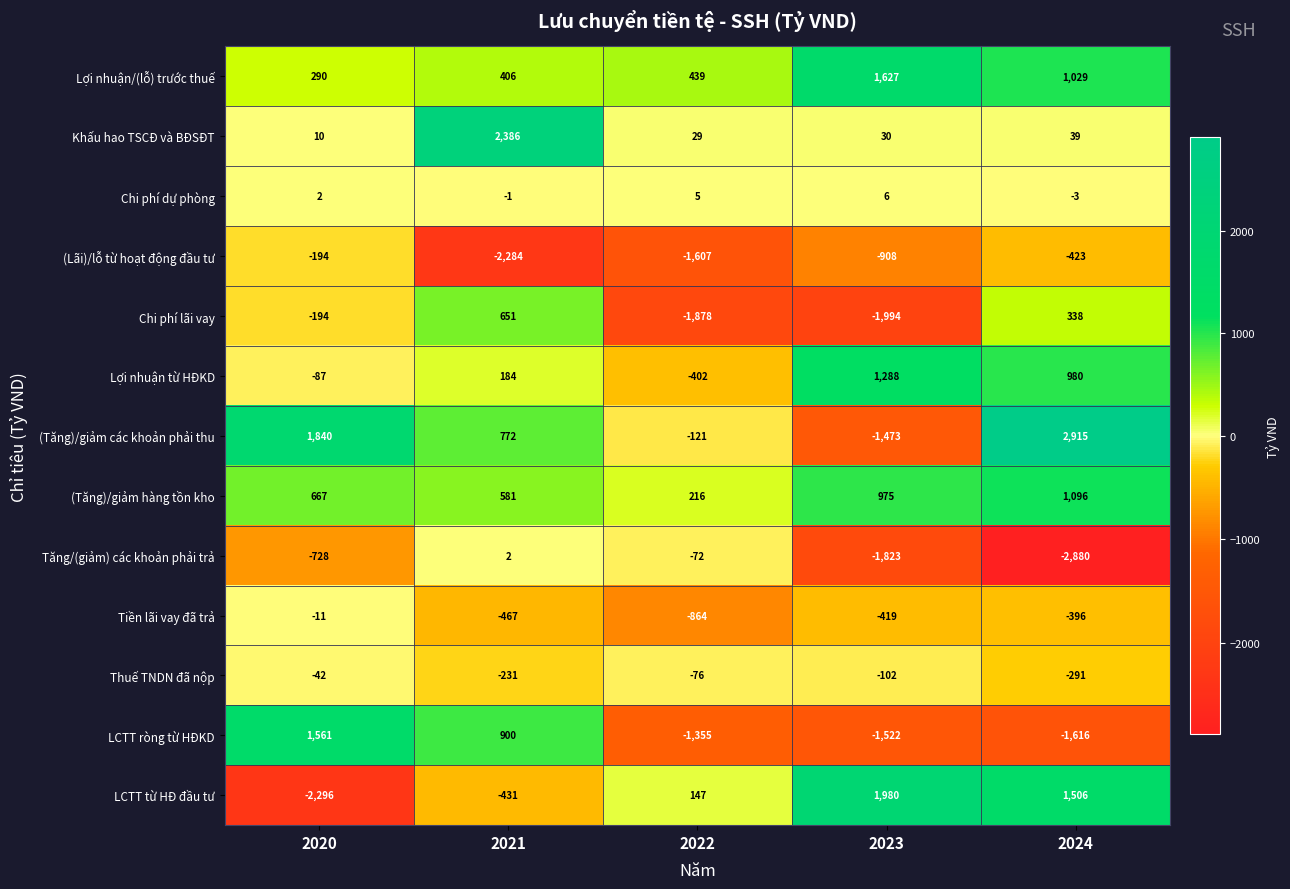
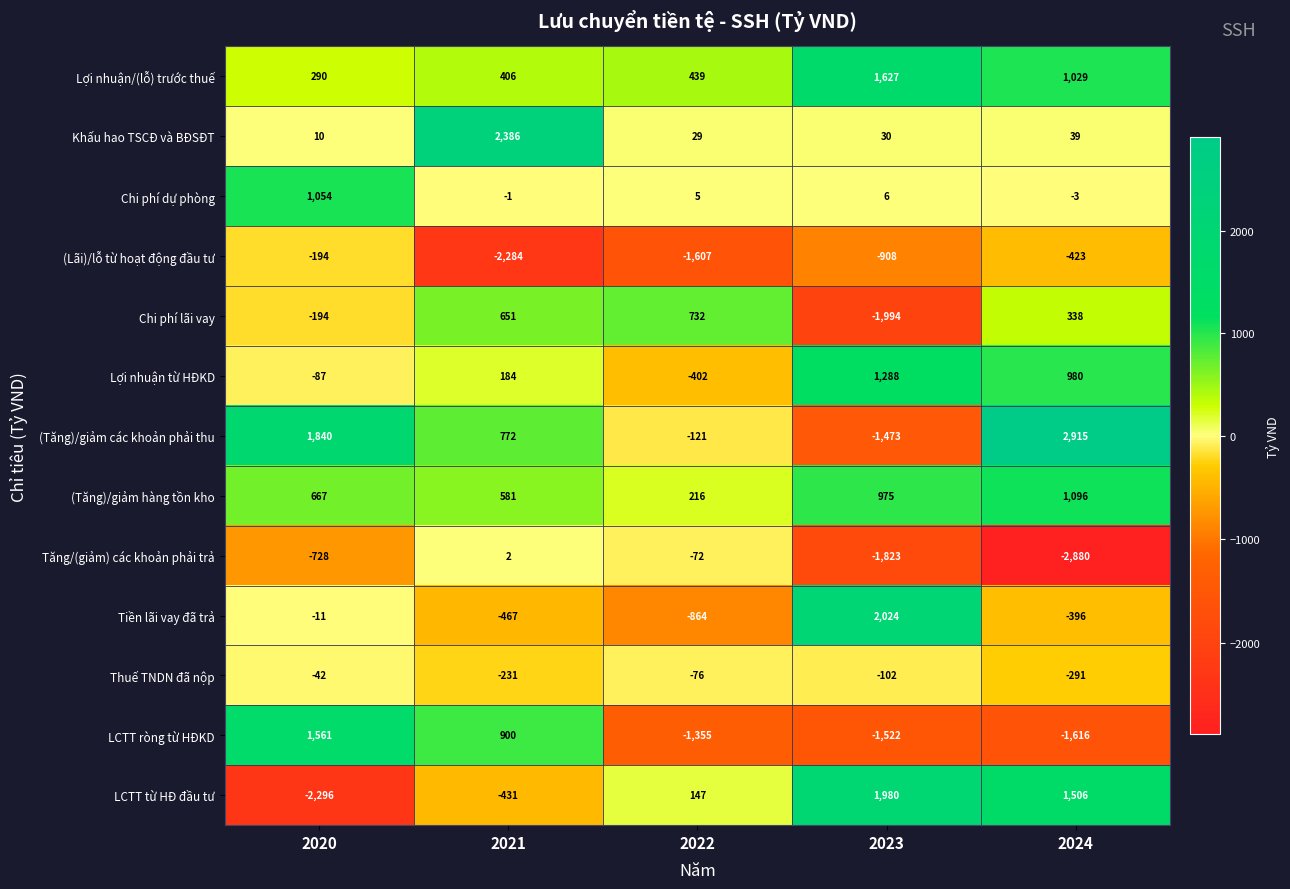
Chi phí dự phòng, 2020: 2 -> 1,054
Chi phí lãi vay, 2022: -1,878 -> 732
Tiền lãi vay đã trả, 2023: -419 -> 2,024
